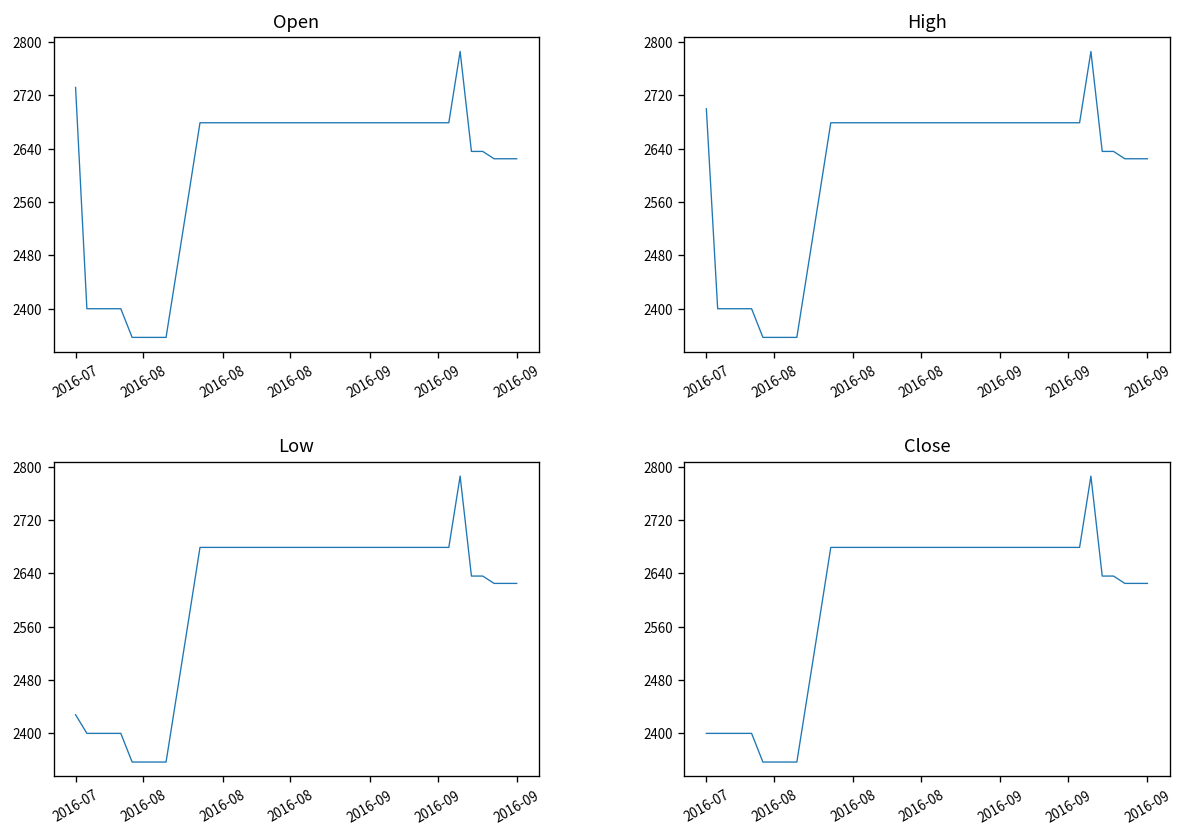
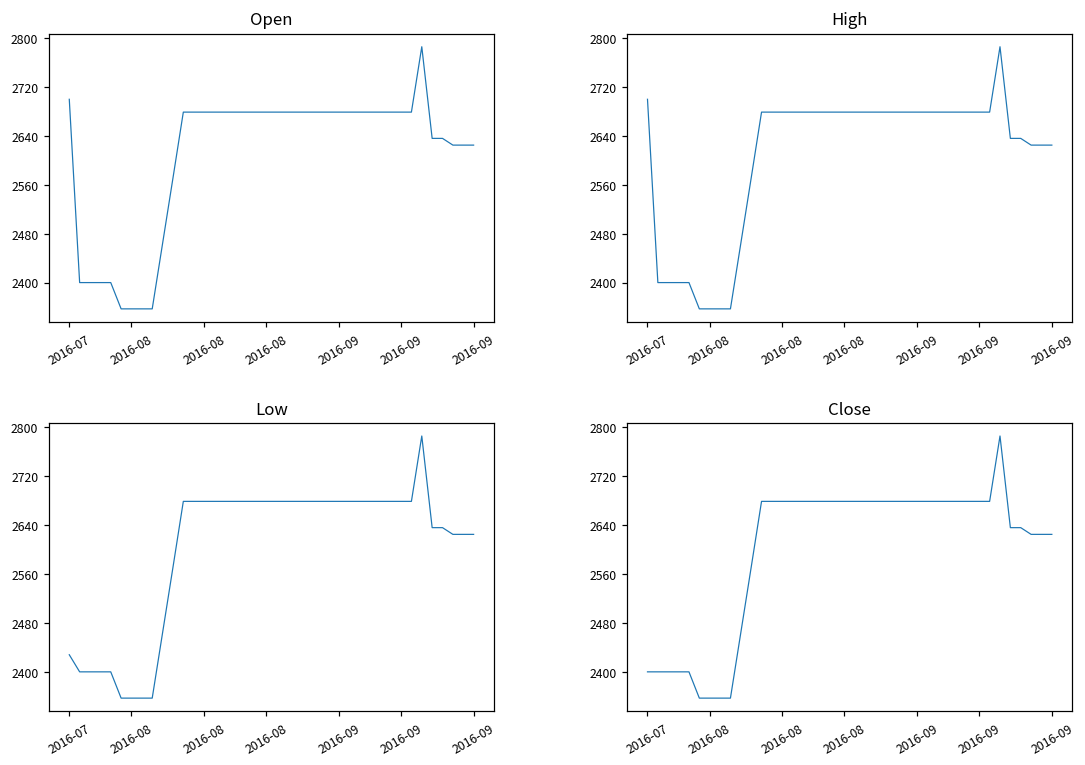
Open, 2016-07: 2730 -> 2700
